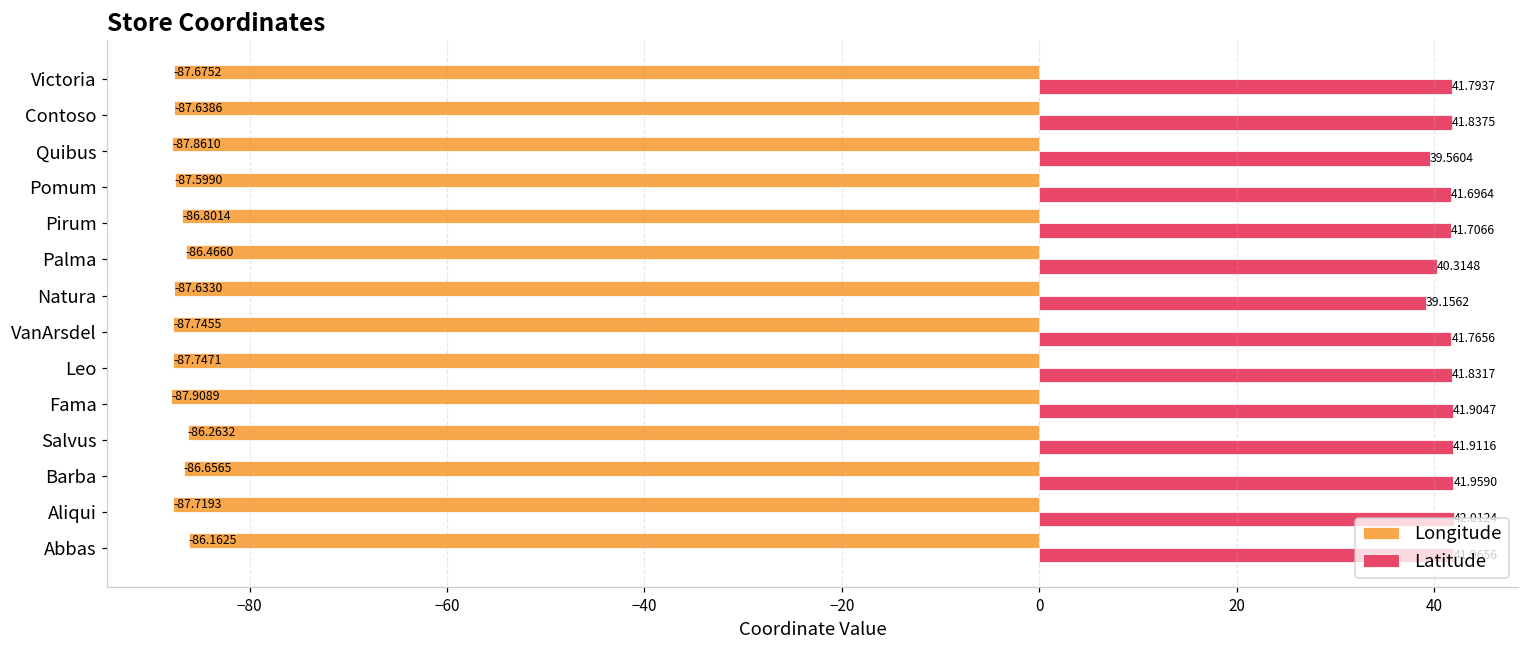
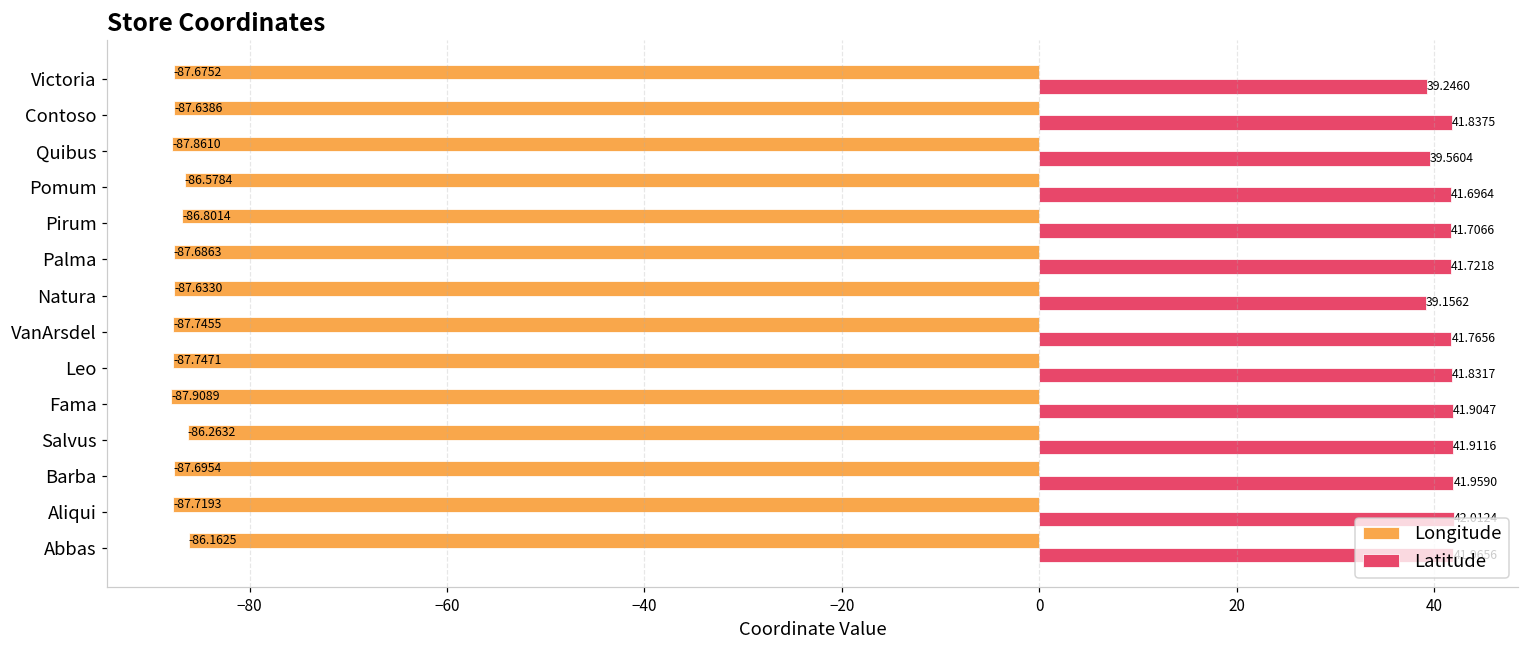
Latitude, Victoria: 41.7937 -> 39.2460
Longitude, Pomum: -87.5990 -> -86.5784
Longitude, Palma: -86.4660 -> -87.6863
Latitude, Palma: 40.3148 -> 41.7218
Longitude, Barba: -86.6565 -> -87.6954
